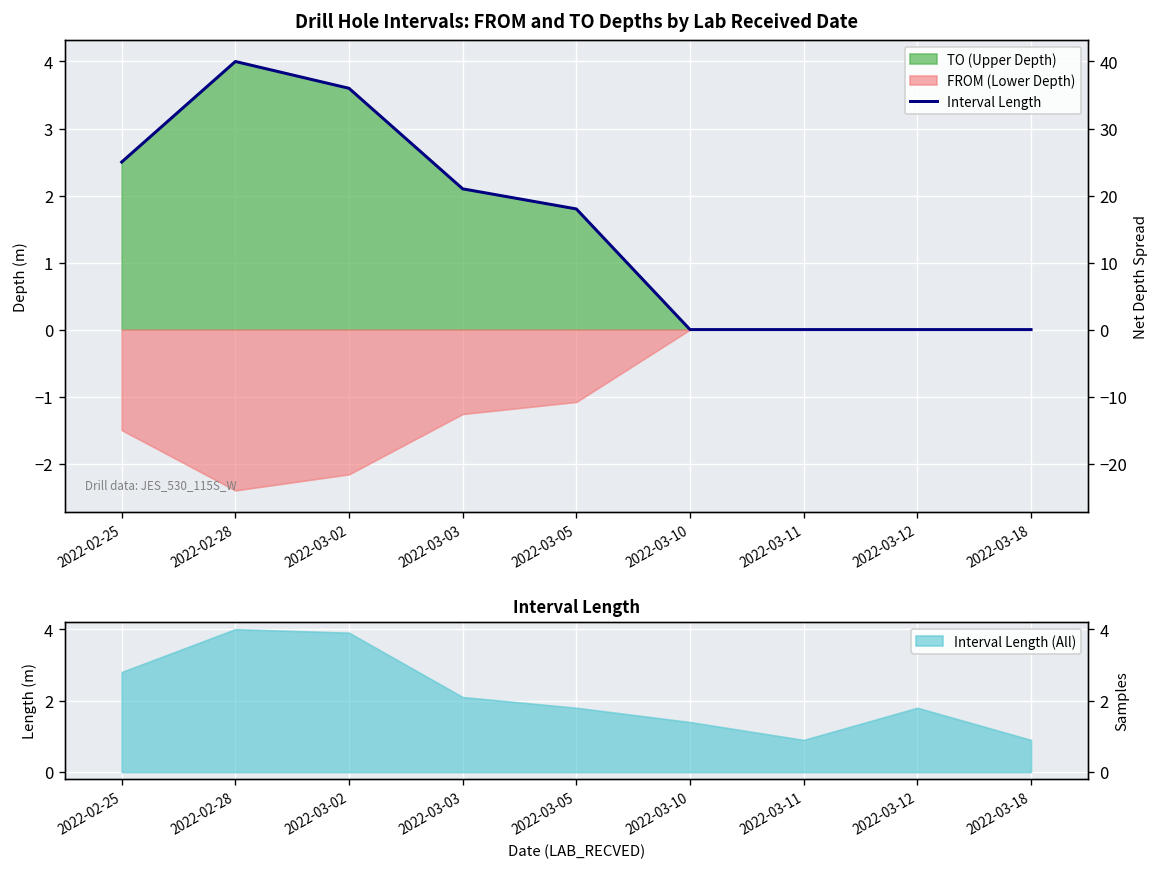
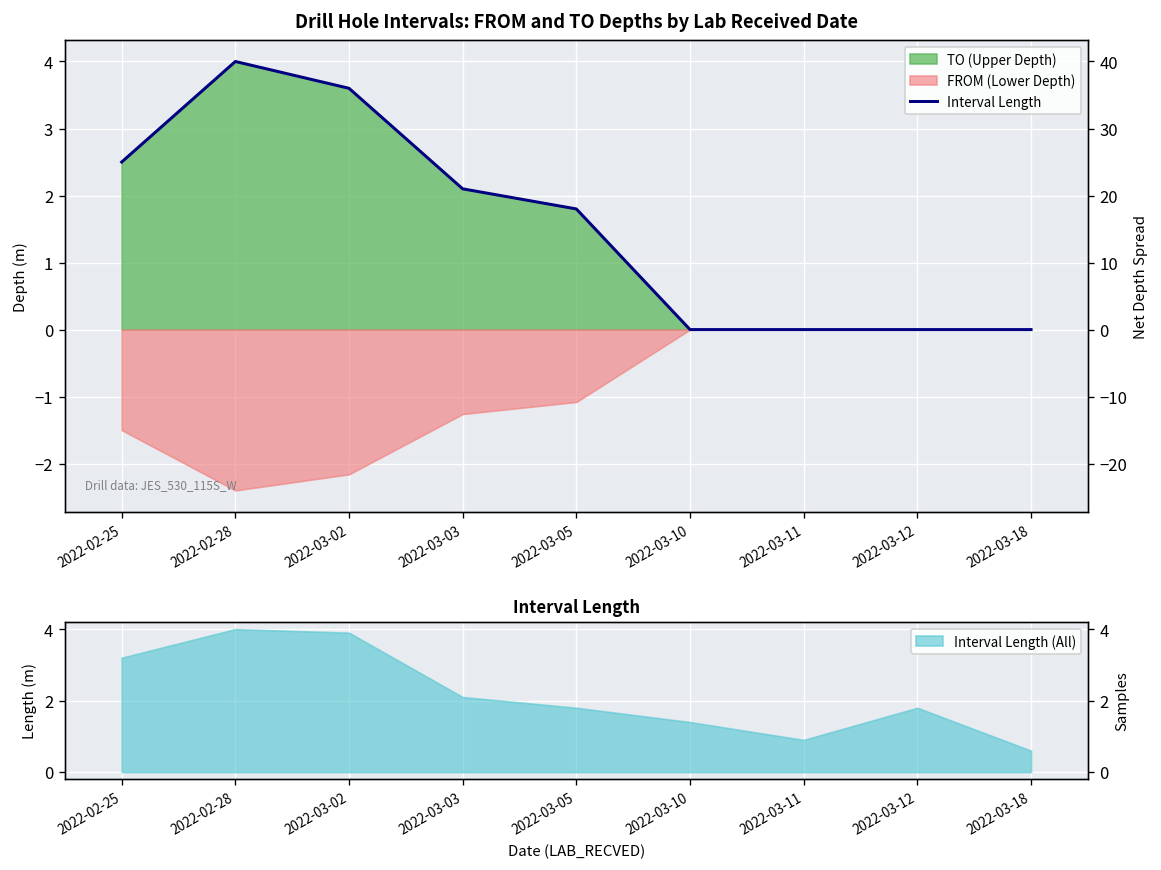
Interval Length, 2022-02-25: 2.8 -> 3.2
Interval Length, 2022-03-18: 0.9 -> 0.6
